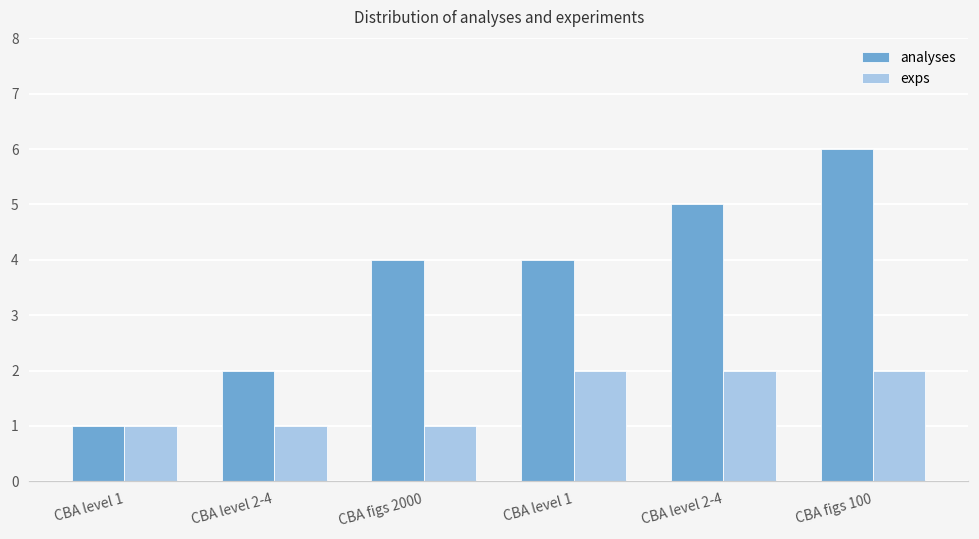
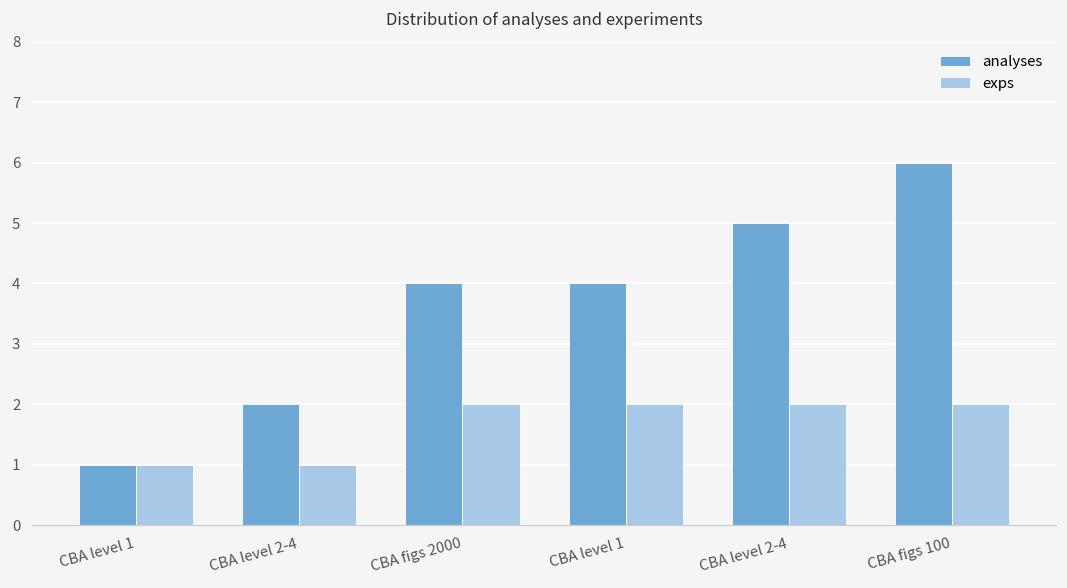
exps, CBA figs 2000: 1 -> 2
